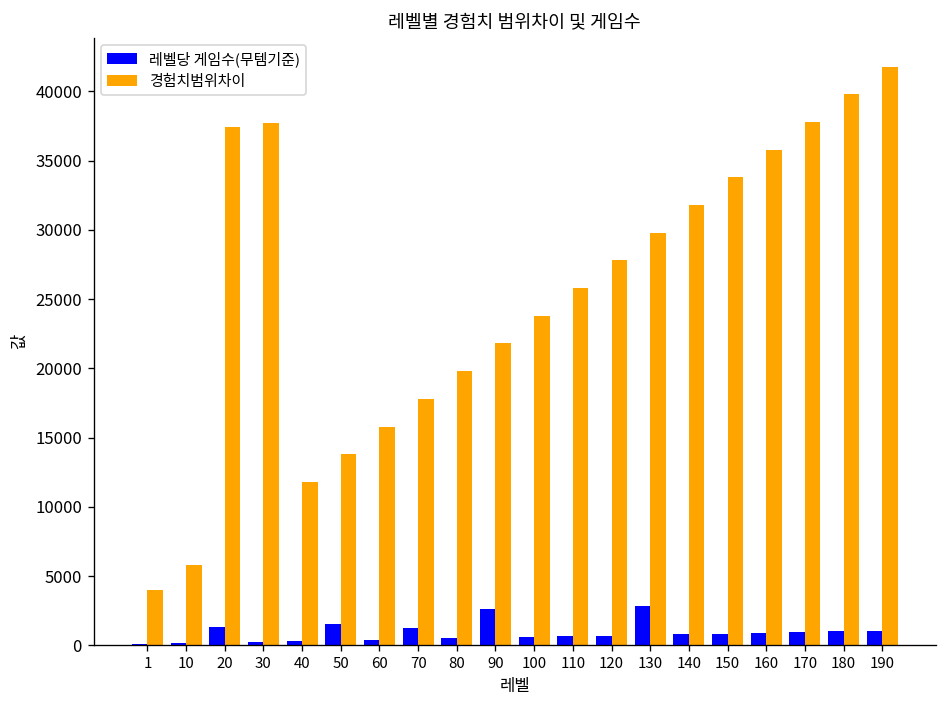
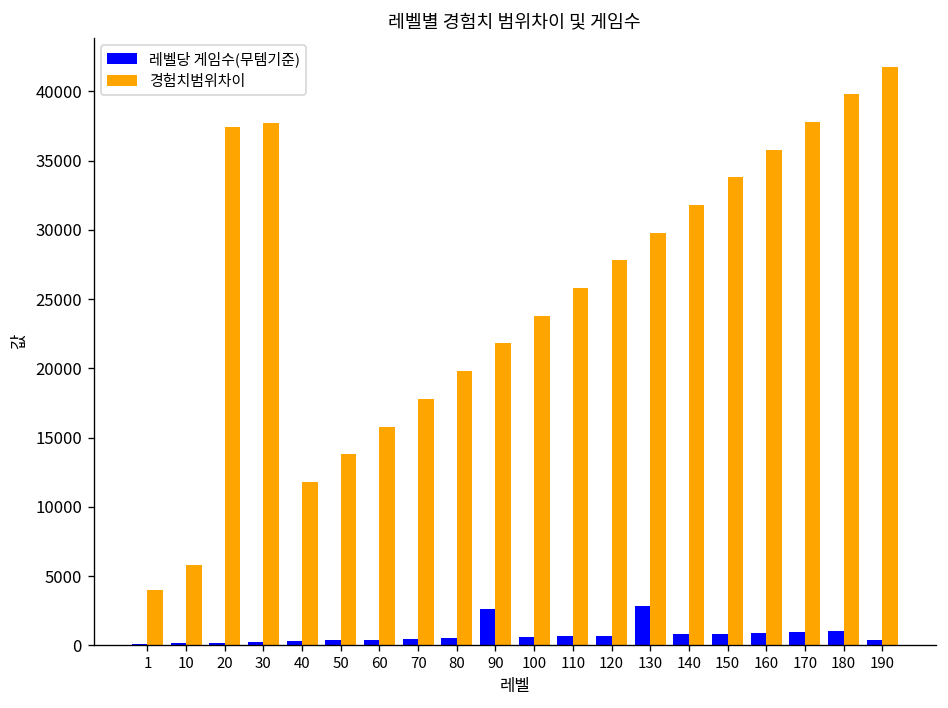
레벨당 게임수(무템기준), 20: 1300 -> 200
레벨당 게임수(무템기준), 50: 1500 -> 300
레벨당 게임수(무템기준), 70: 1300 -> 400
레벨당 게임수(무템기준), 190: 1000 -> 300
